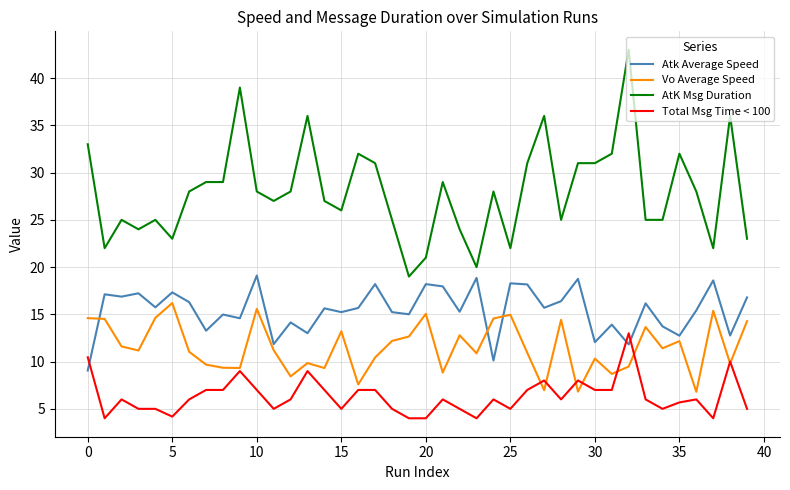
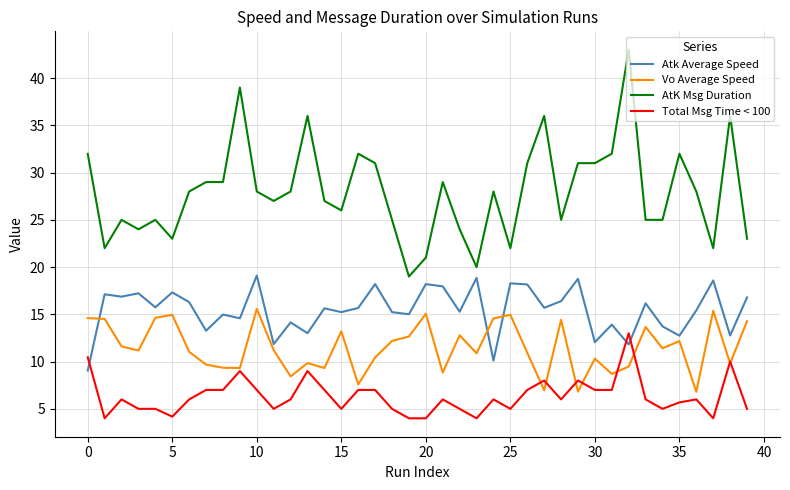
AtK Msg Duration, 0: 33 -> 32
Vo Average Speed, 5: 16 -> 15
